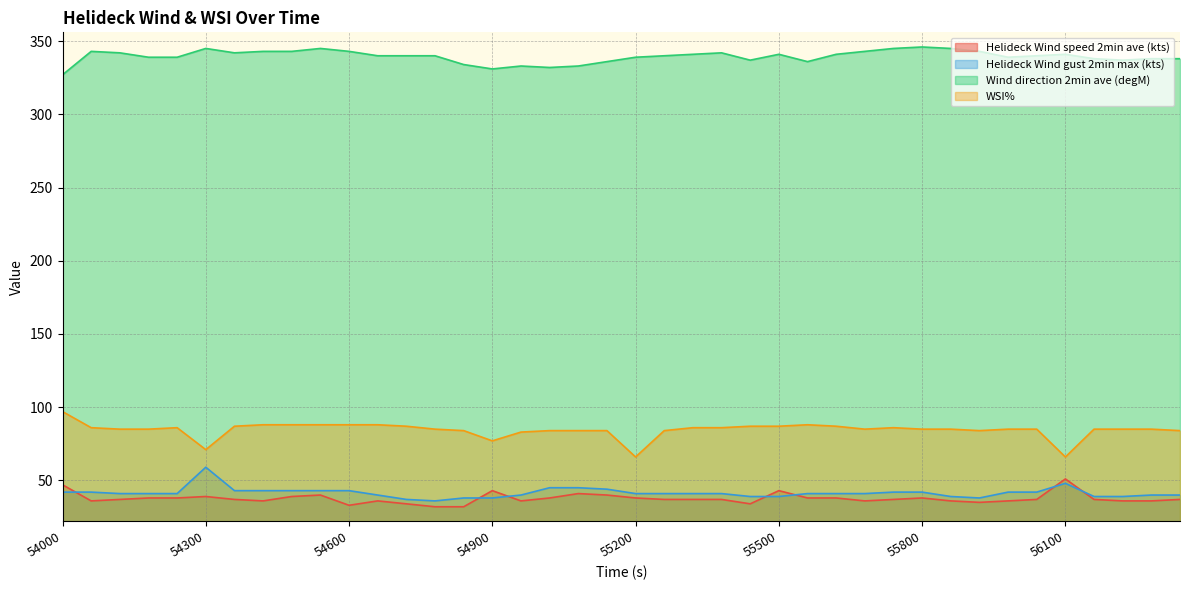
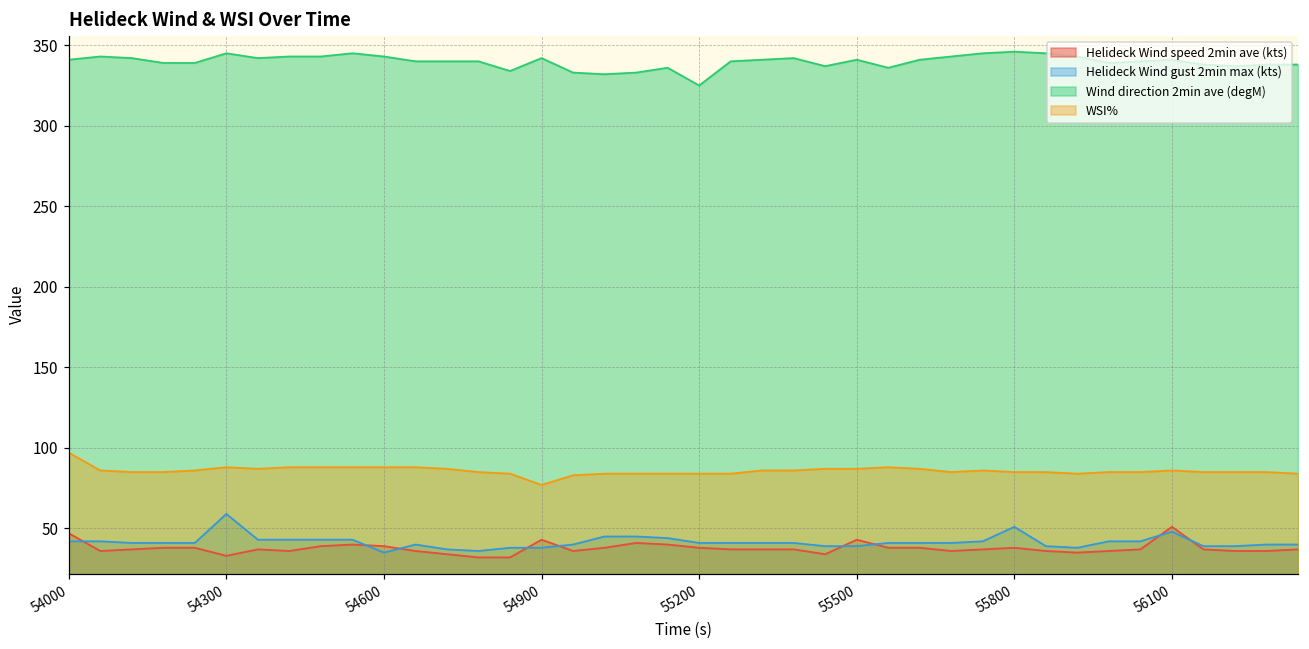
Wind direction 2min ave (degM), 54000: 327 -> 341
Helideck Wind speed 2min ave (kts), 54300: 39 -> 33
WSI%, 54300: 71 -> 88
Helideck Wind speed 2min ave (kts), 54600: 33 -> 39
Helideck Wind gust 2min max (kts), 54600: 43 -> 35
Wind direction 2min ave (degM), 54900: 331 -> 342
Wind direction 2min ave (degM), 55200: 339 -> 325
WSI%, 55200: 66 -> 84
Helideck Wind gust 2min max (kts), 55800: 42 -> 51
WSI%, 56100: 66 -> 86
